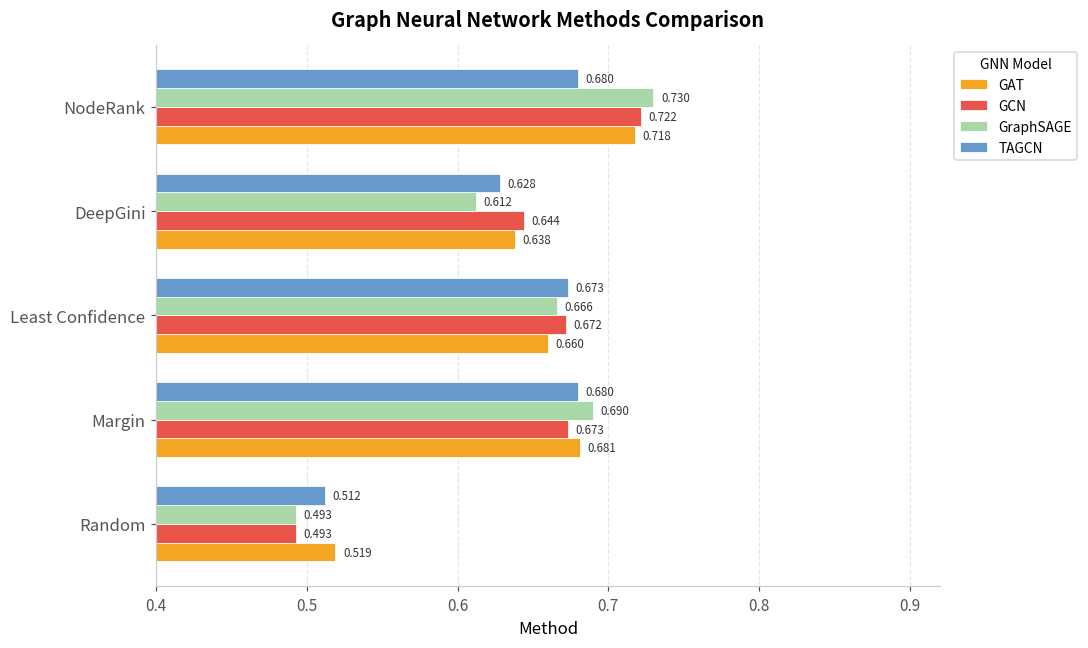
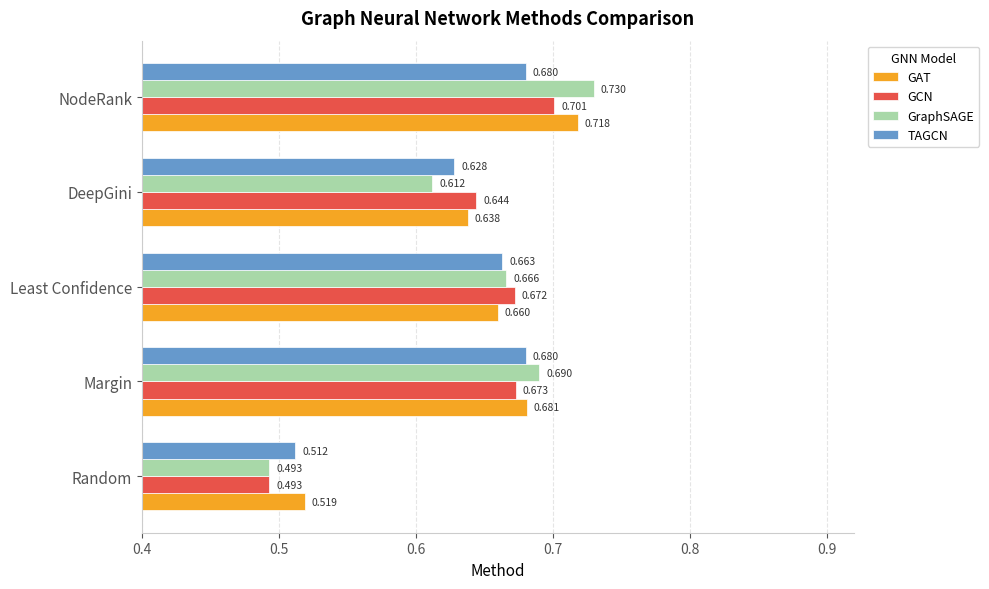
GCN, NodeRank: 0.722 -> 0.701
TAGCN, Least Confidence: 0.673 -> 0.663
